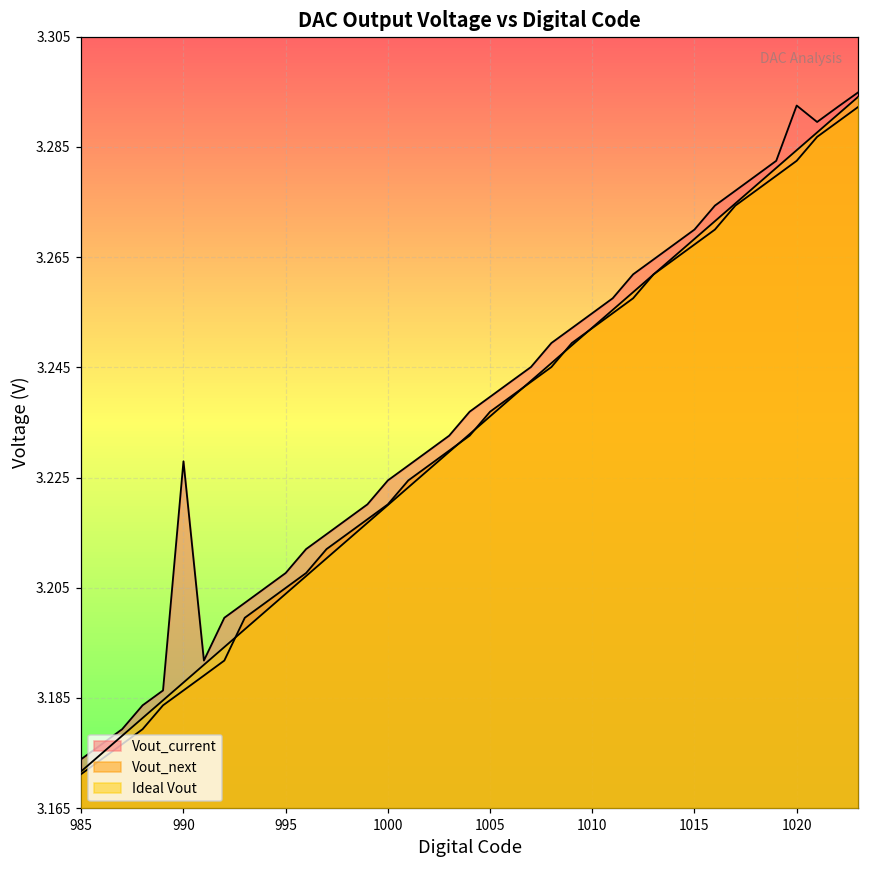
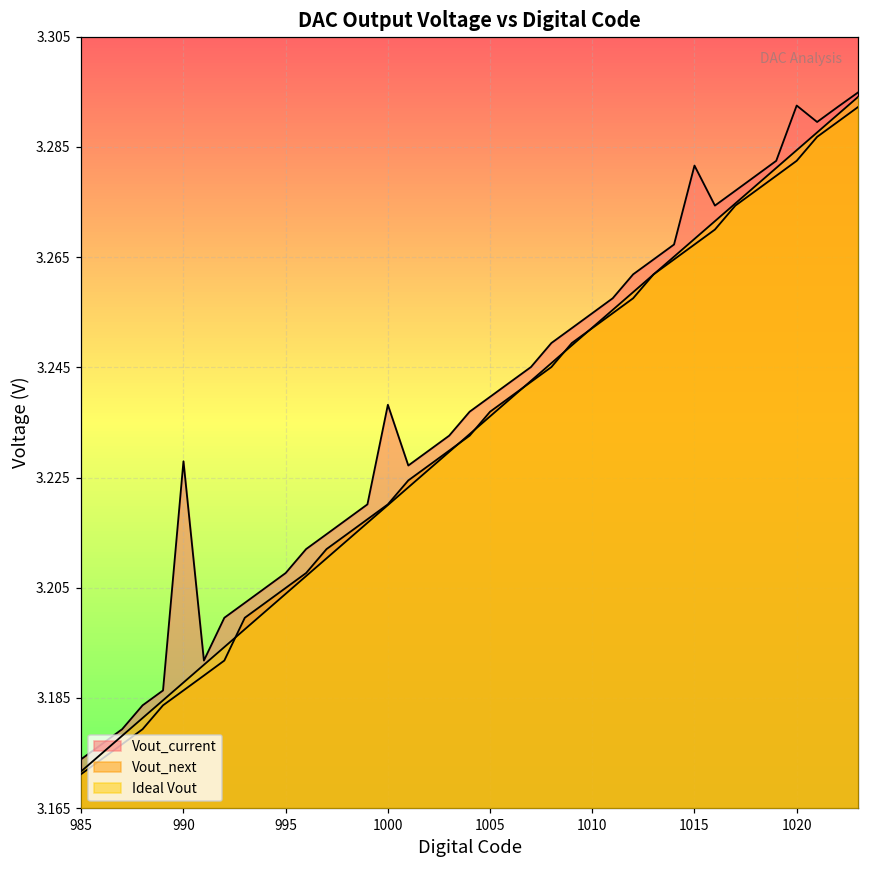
Vout_current, 1000: 3.224 -> 3.238
Vout_current, 1015: 3.270 -> 3.282
